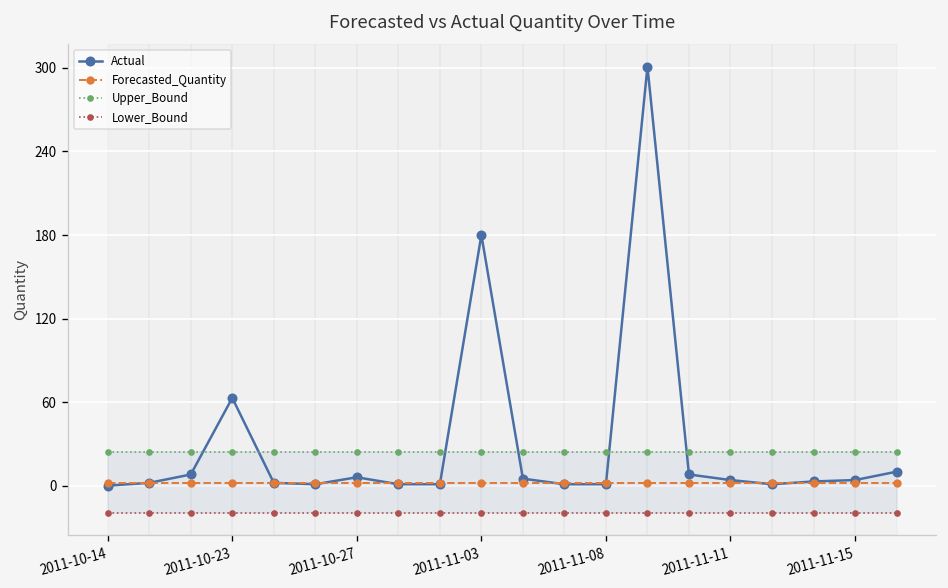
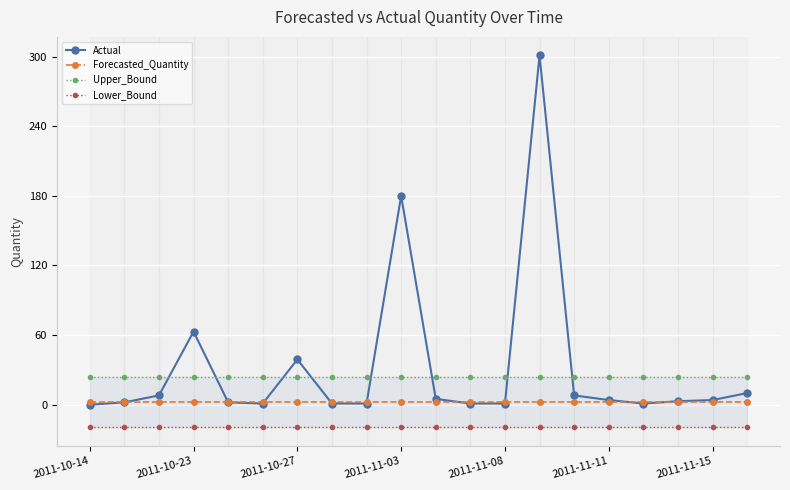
Actual, 2011-10-27: 6 -> 39
